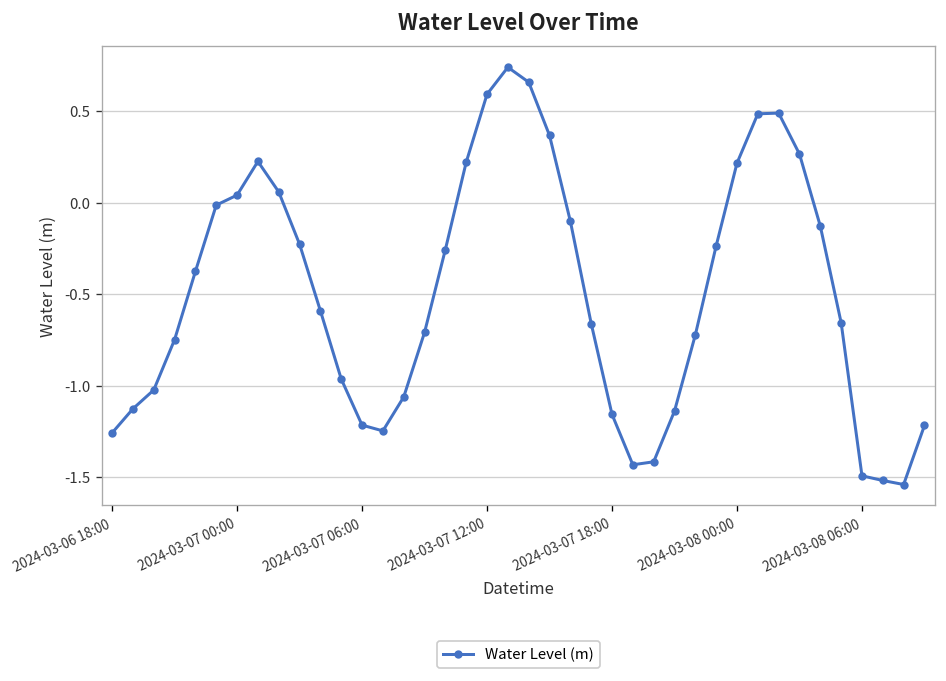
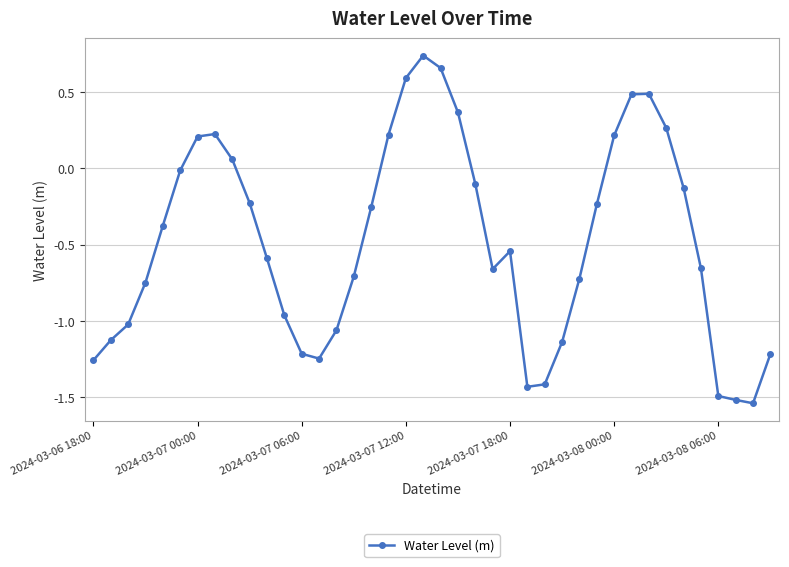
2024-03-07 00:00: 0.04 -> 0.21
2024-03-07 18:00: -1.16 -> -0.54
